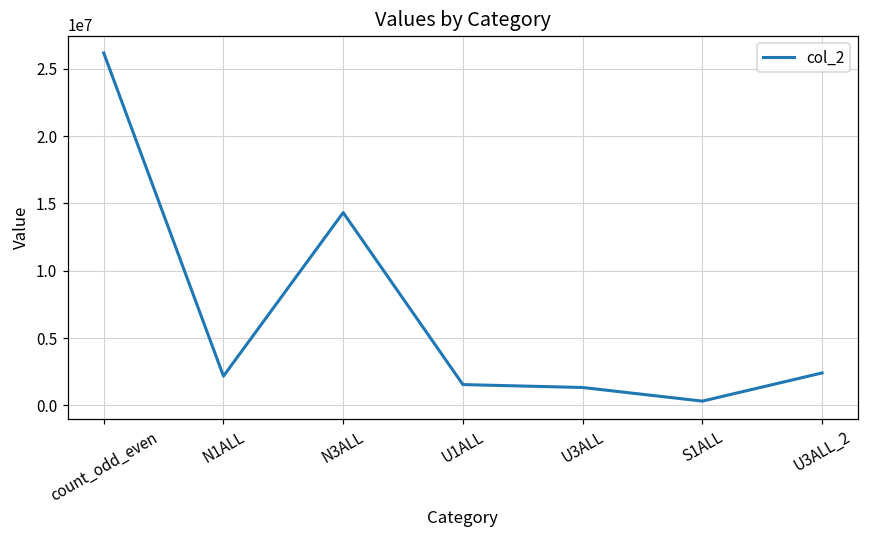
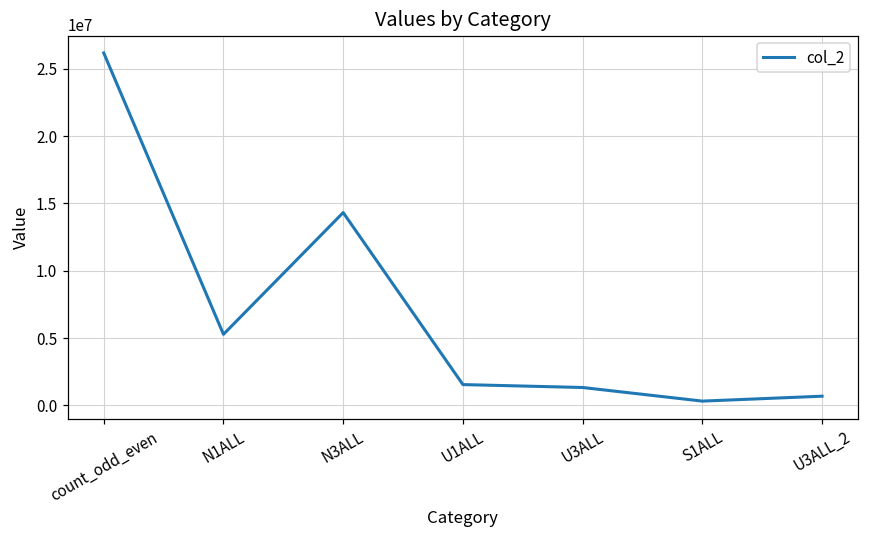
N1ALL: 2200000 -> 5300000
U3ALL_2: 2400000 -> 700000
